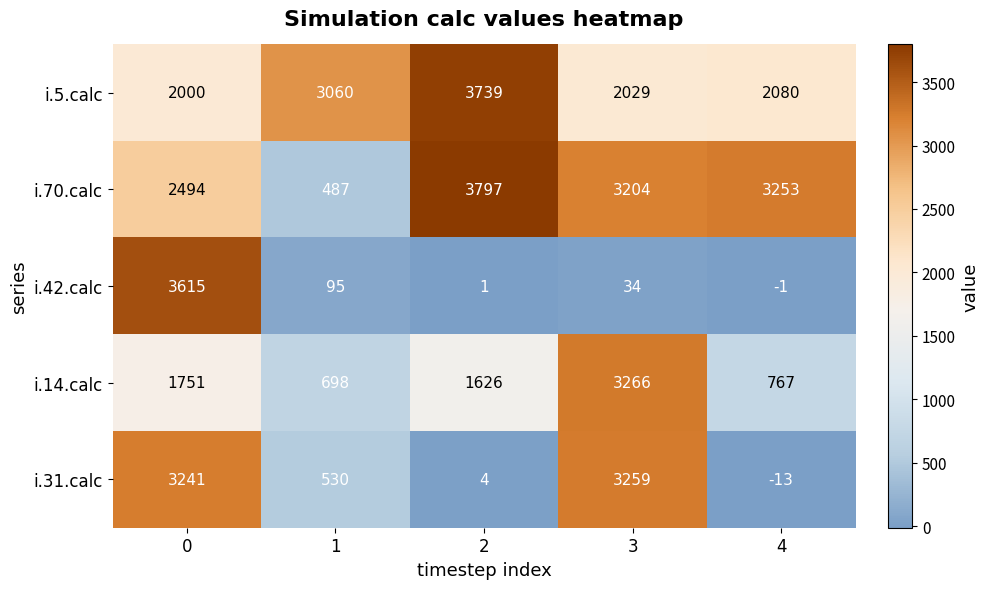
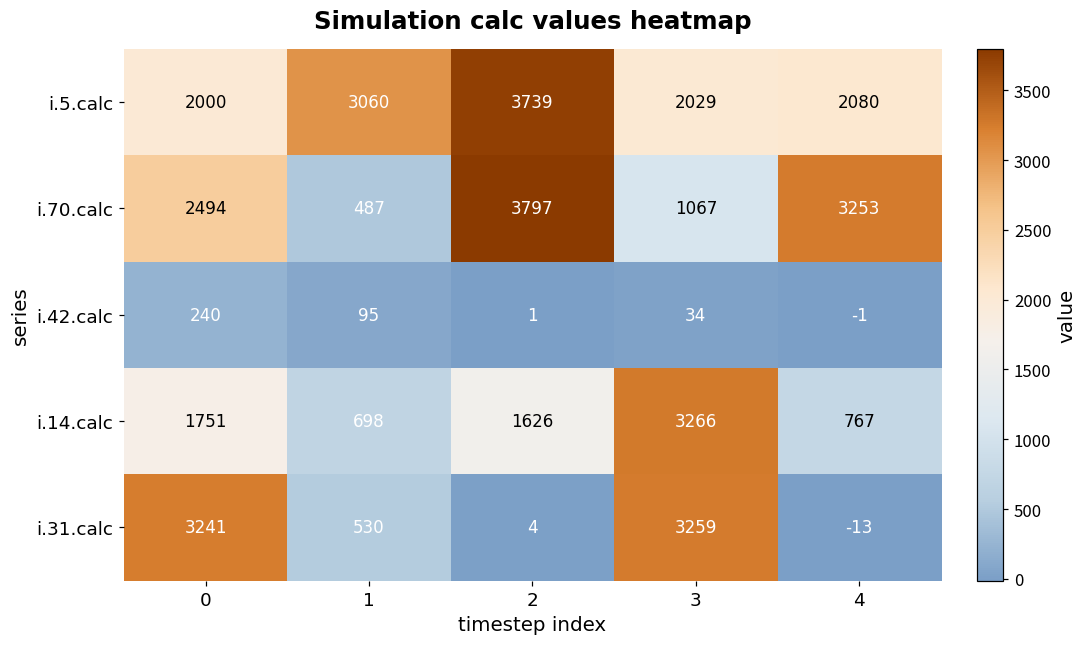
i.70.calc, 3: 3204 -> 1067
i.42.calc, 0: 3615 -> 240
